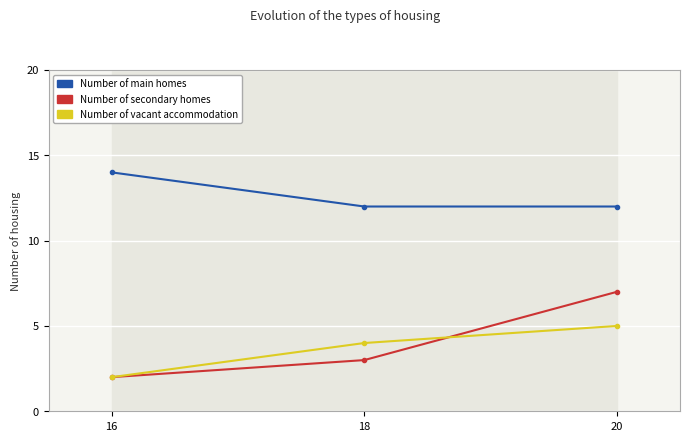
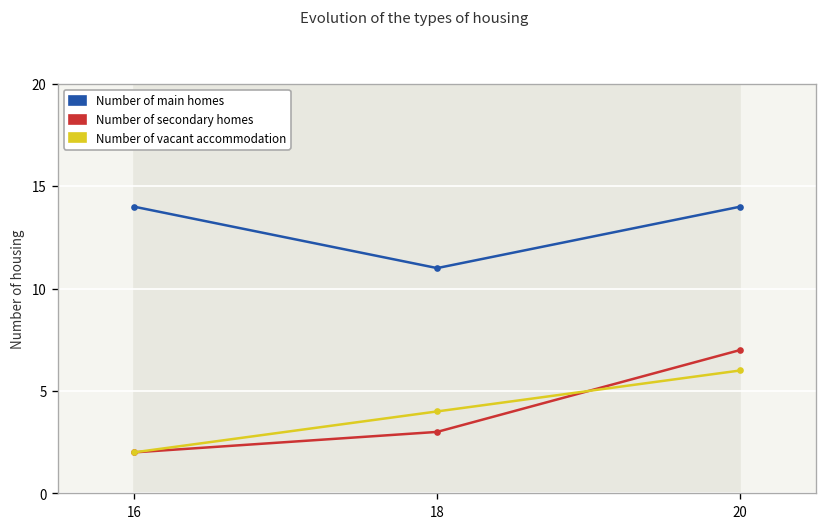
Number of main homes, 18: 12 -> 11
Number of main homes, 20: 12 -> 14
Number of vacant accommodation, 20: 5 -> 6
